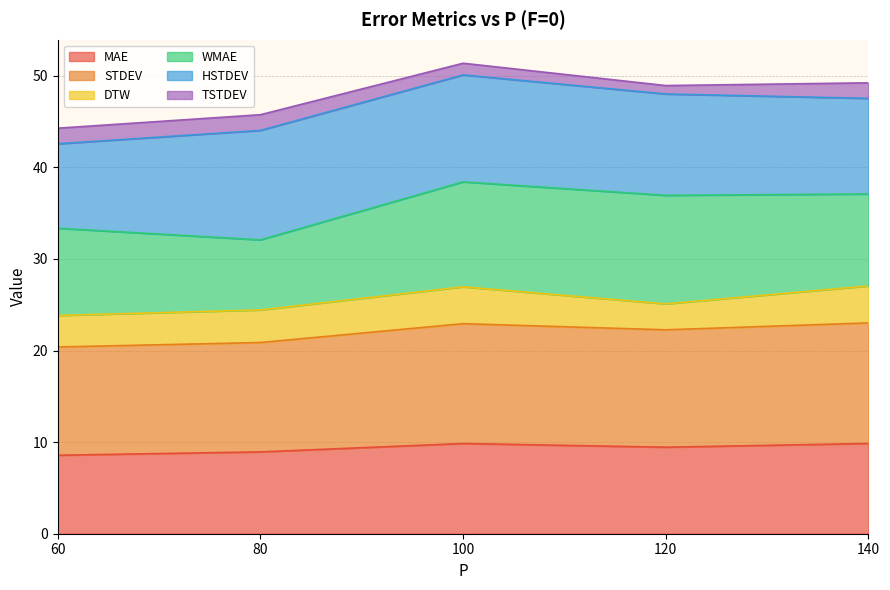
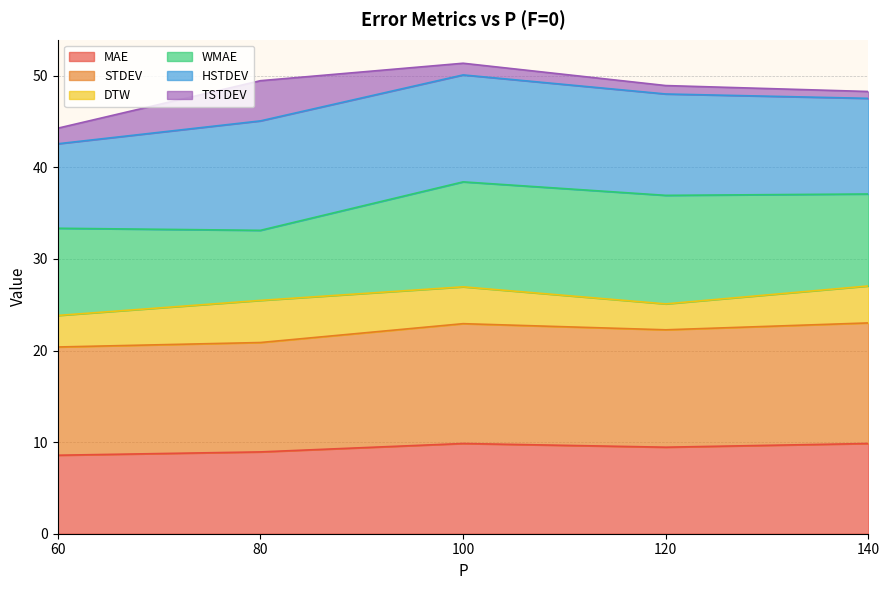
DTW, 80: 4 -> 5
TSTDEV, 80: 2 -> 4
TSTDEV, 140: 2 -> 1
